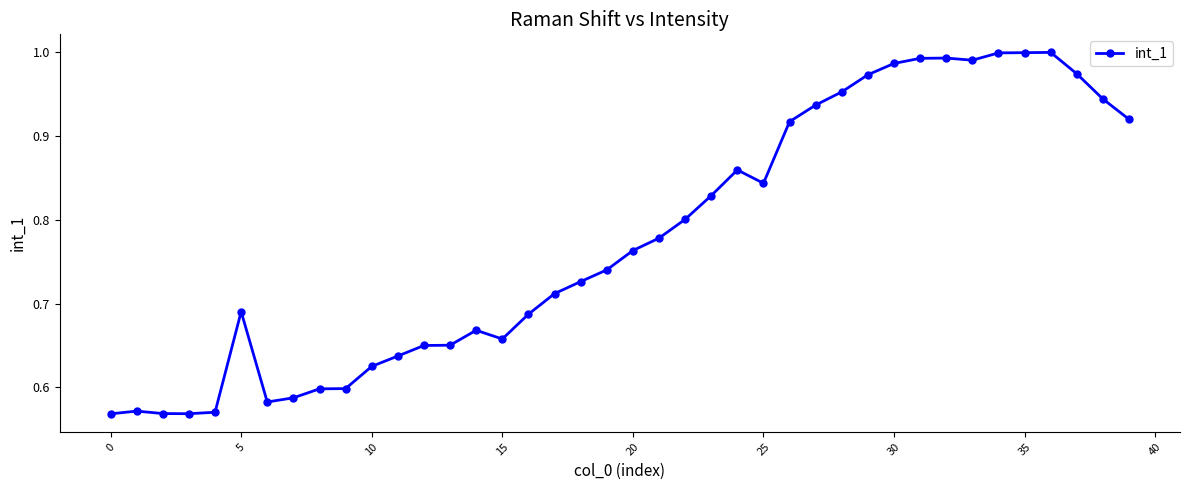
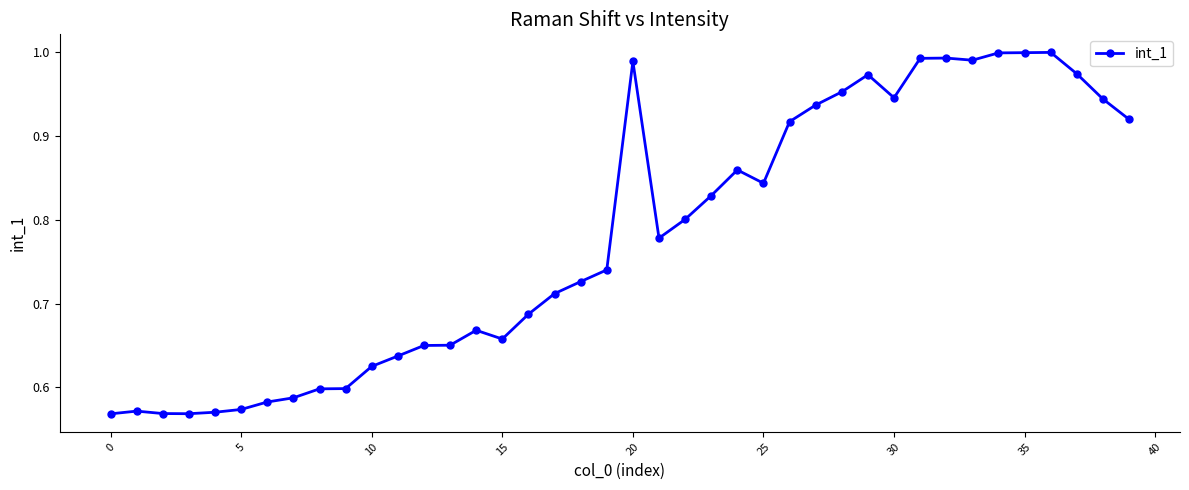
5: 0.69 -> 0.57
20: 0.76 -> 0.99
30: 0.99 -> 0.95
